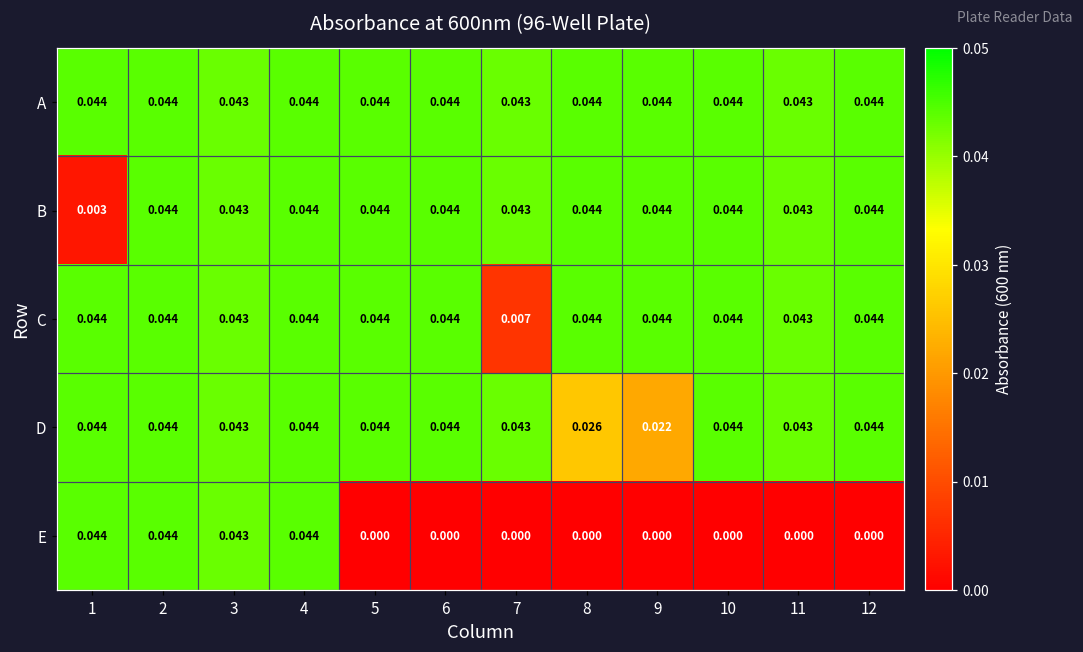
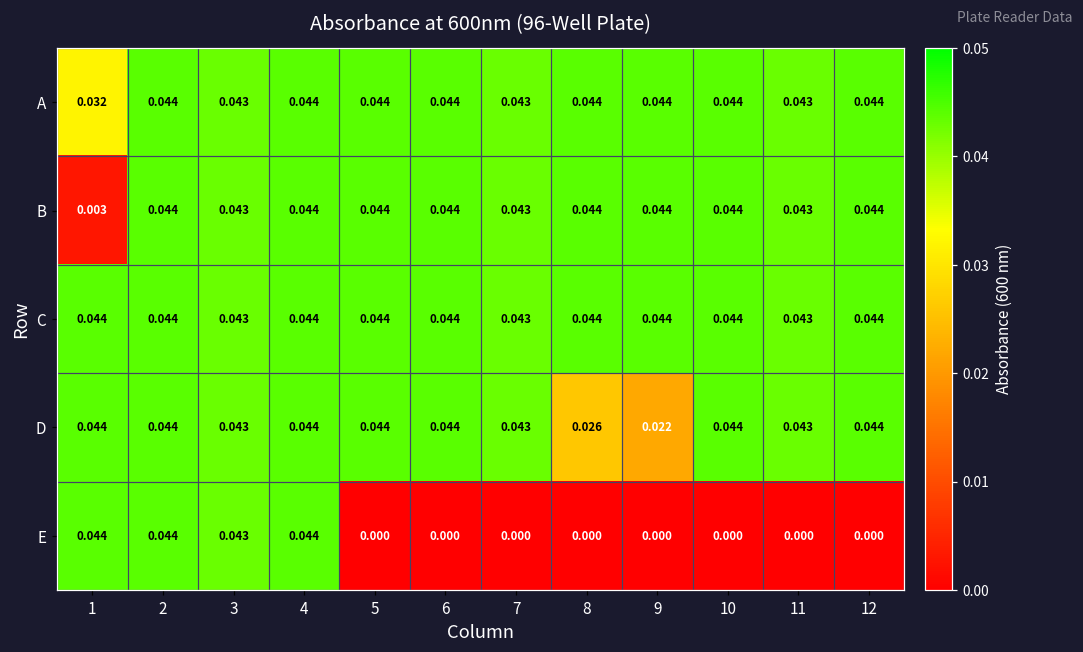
A, 1: 0.044 -> 0.032
C, 7: 0.007 -> 0.043
